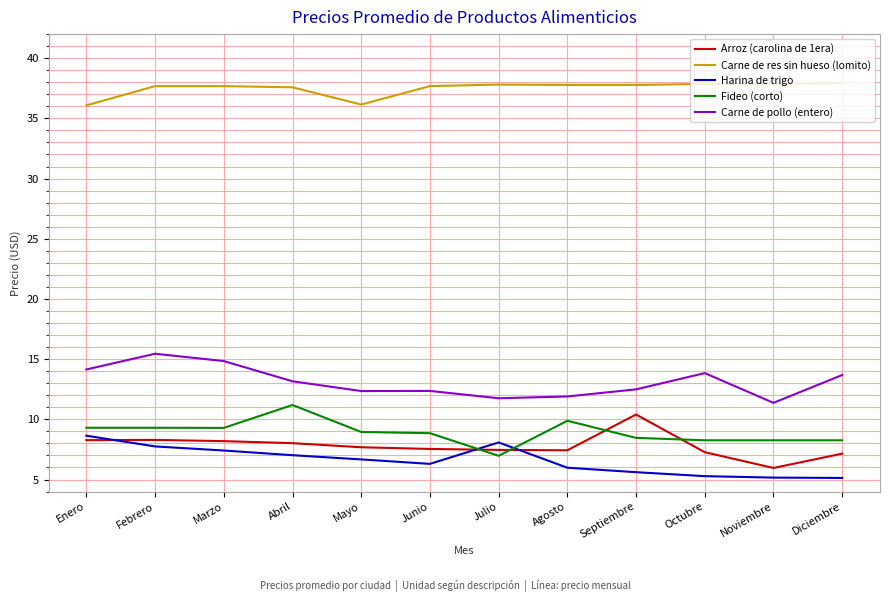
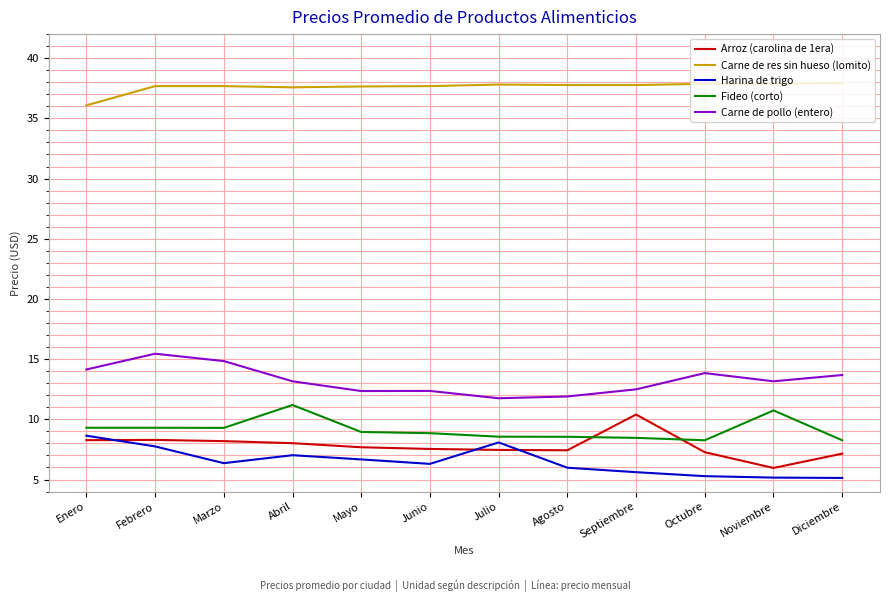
Harina de trigo, Marzo: 7.4 -> 6.4
Carne de res sin hueso (lomito), Mayo: 36.2 -> 37.7
Fideo (corto), Julio: 7.0 -> 8.6
Fideo (corto), Agosto: 9.9 -> 8.6
Fideo (corto), Noviembre: 8.3 -> 10.7
Carne de pollo (entero), Noviembre: 11.4 -> 13.2
